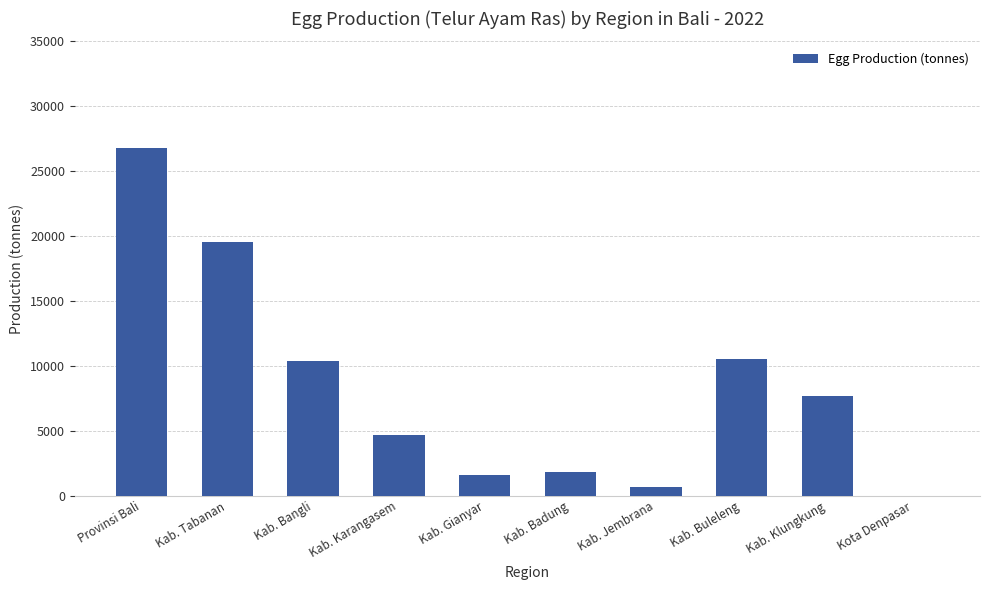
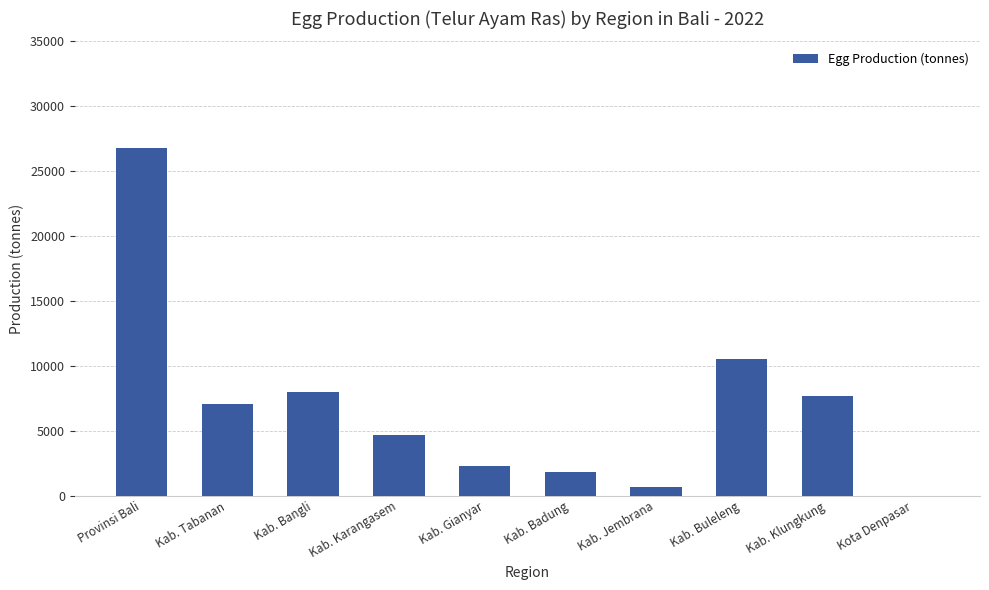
Kab. Tabanan: 19500 -> 7000
Kab. Bangli: 10400 -> 8000
Kab. Gianyar: 1600 -> 2300
